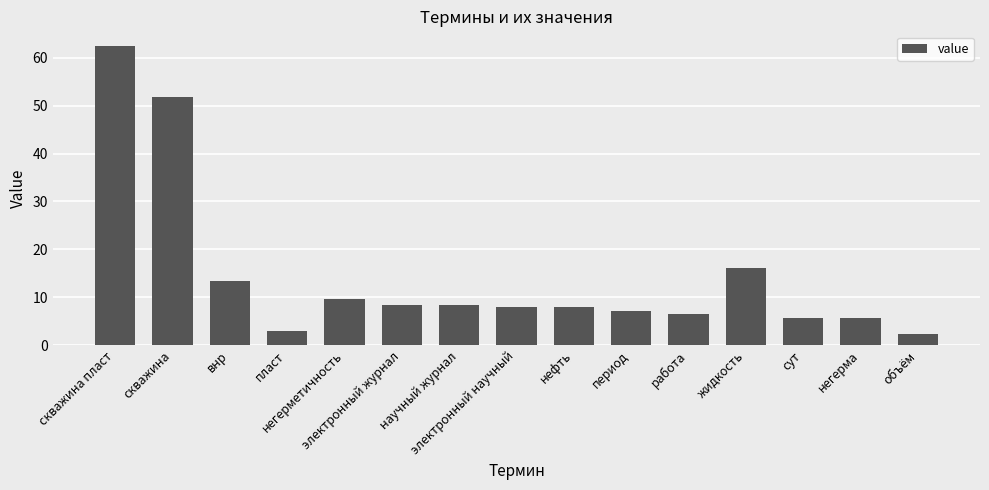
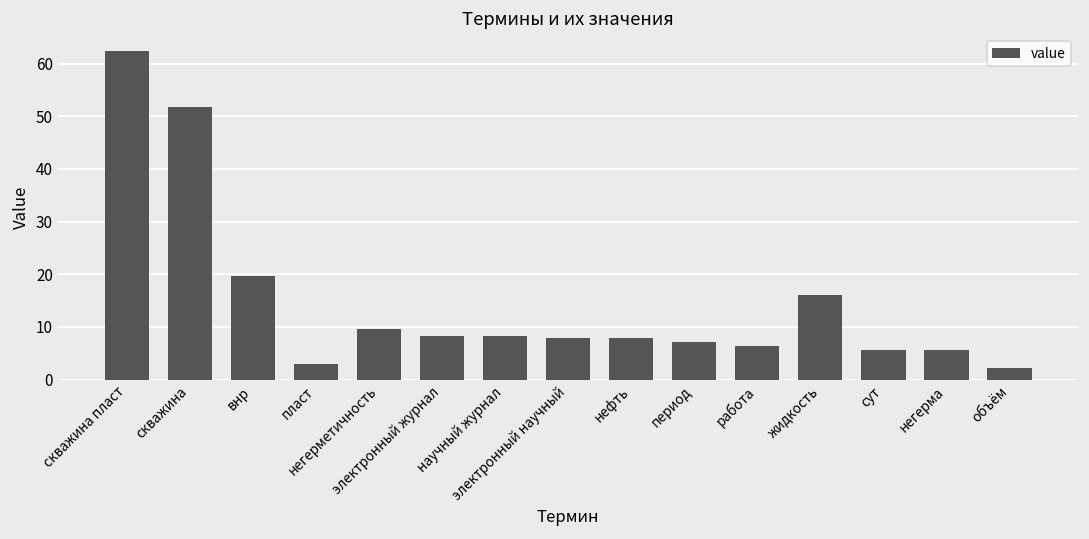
внр: 13 -> 20
